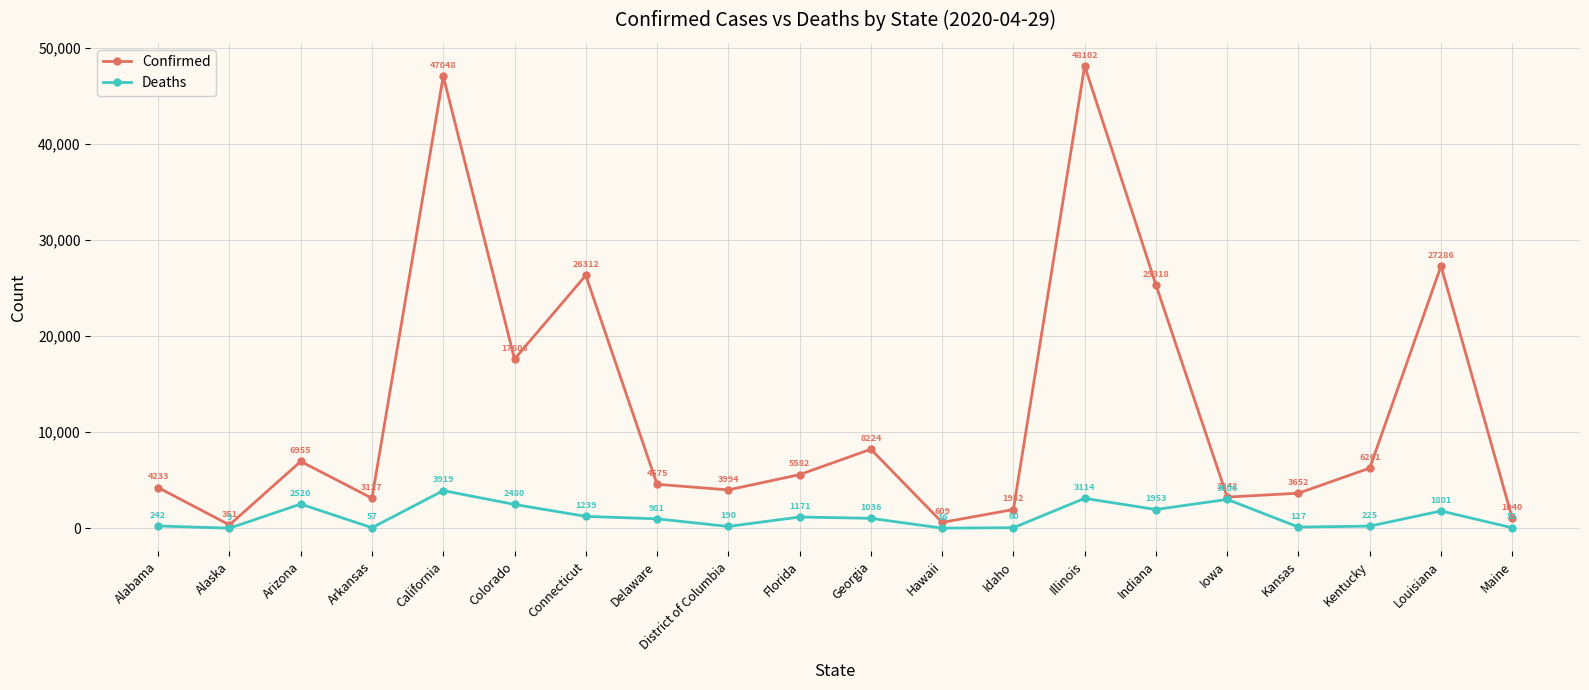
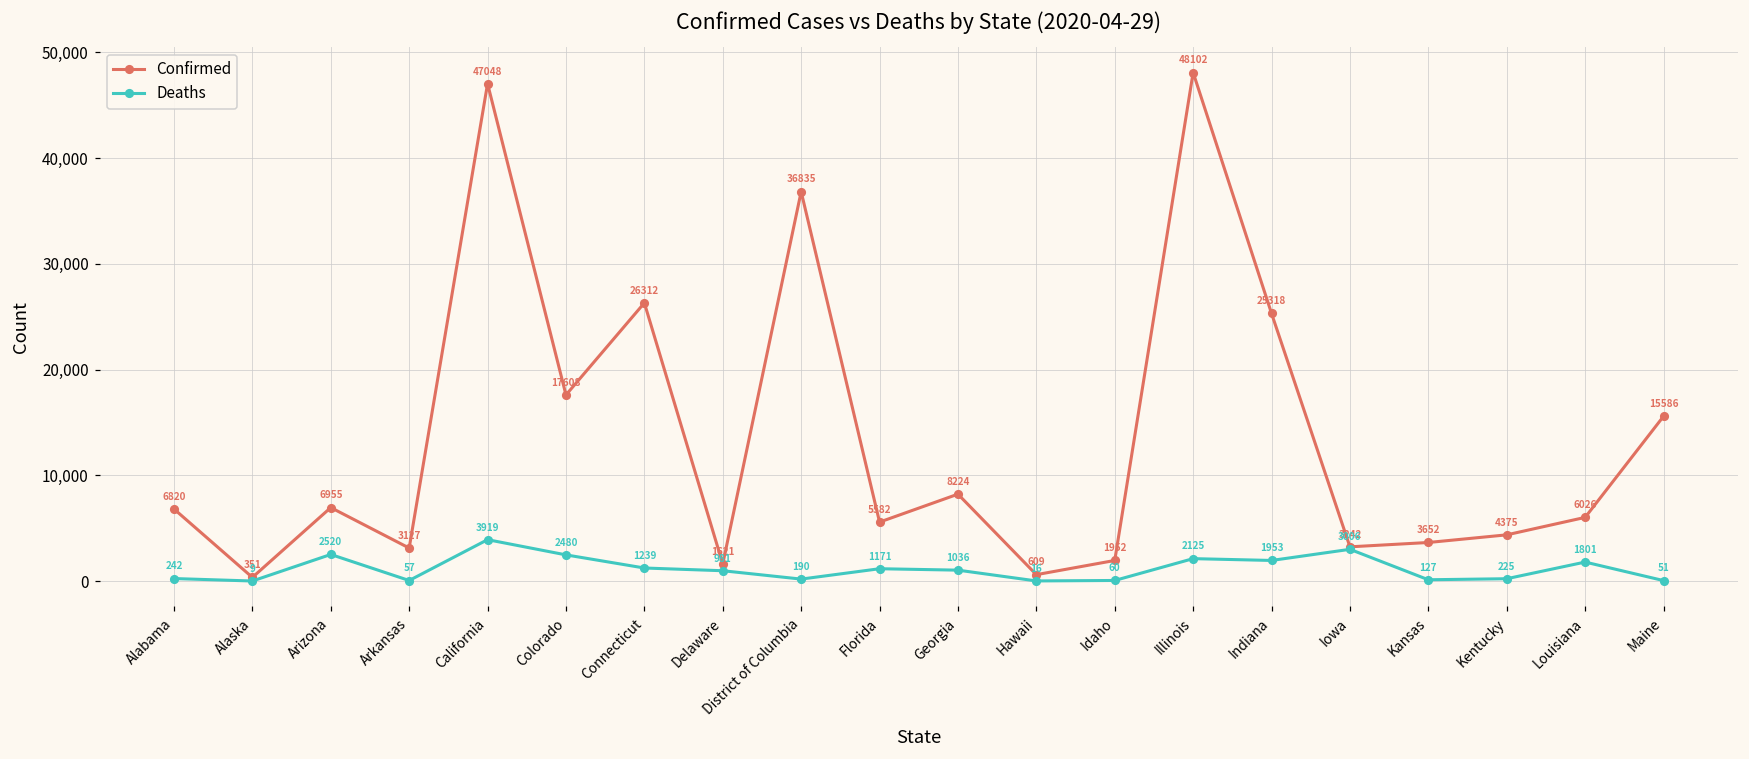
Confirmed, Alabama: 4233 -> 6820
Confirmed, Delaware: 4575 -> 1621
Confirmed, District of Columbia: 3994 -> 36835
Deaths, Illinois: 3114 -> 2125
Confirmed, Kentucky: 6261 -> 4375
Confirmed, Louisiana: 27286 -> 6026
Confirmed, Maine: 1040 -> 15586
